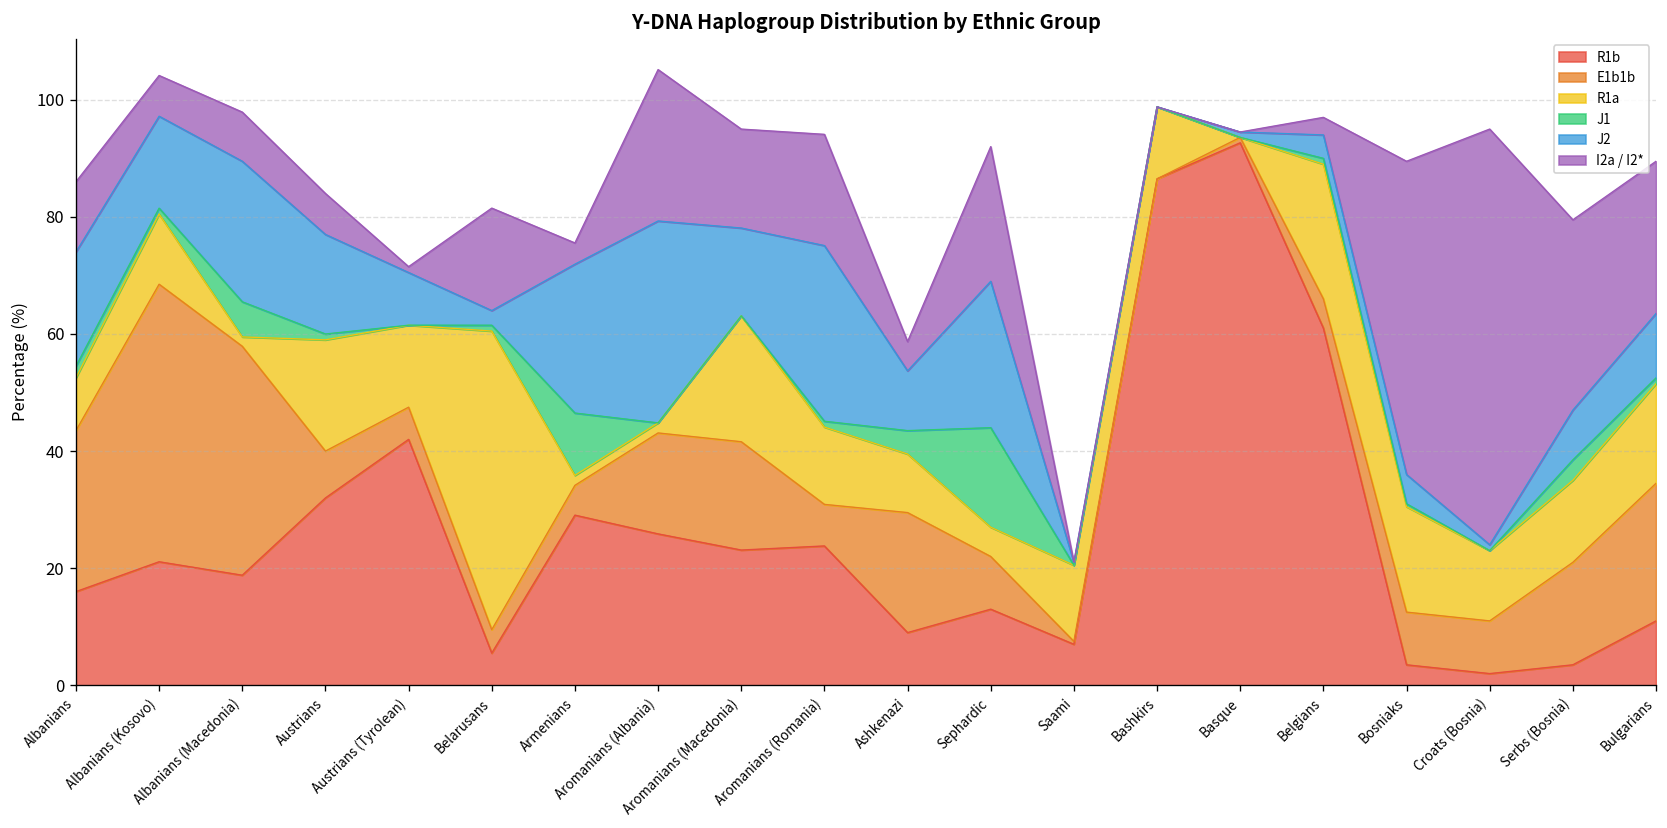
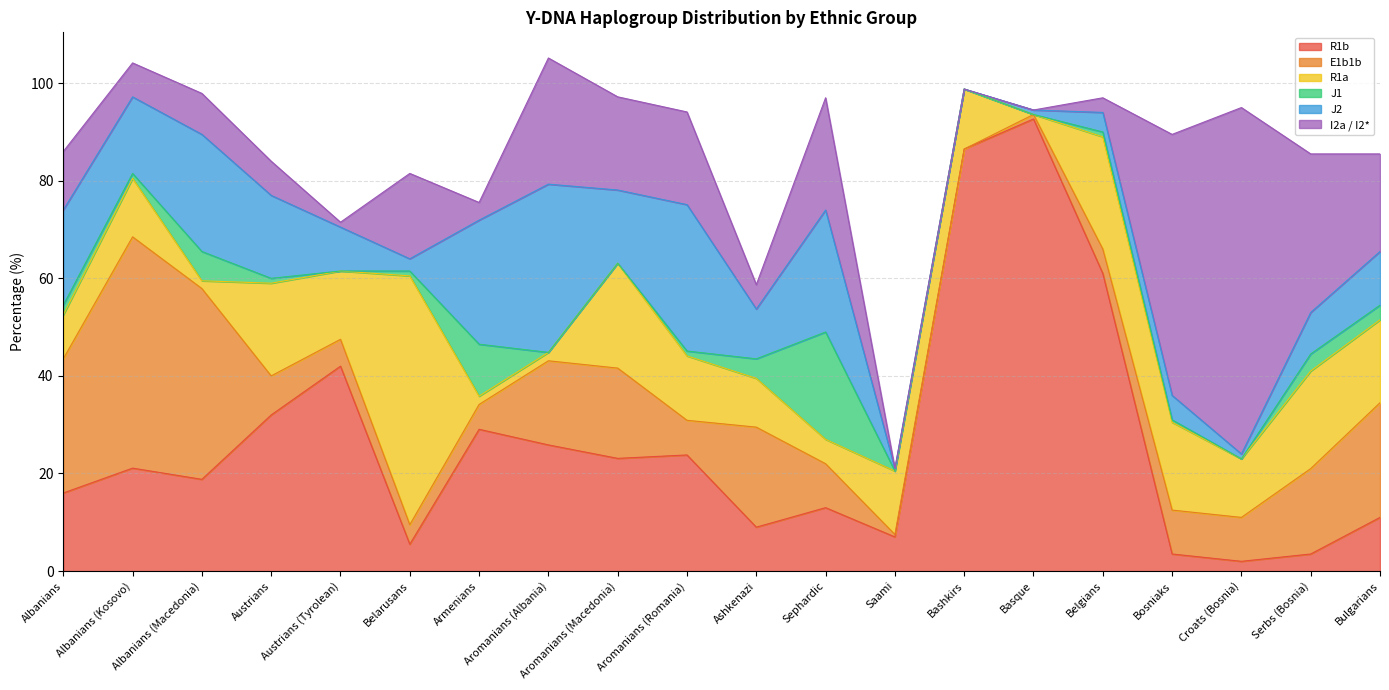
I2a / I2*, Aromanians (Macedonia): 17 -> 19
J1, Sephardic: 17 -> 22
R1a, Serbs (Bosnia): 14 -> 20
J1, Bulgarians: 1 -> 3
I2a / I2*, Bulgarians: 26 -> 20
